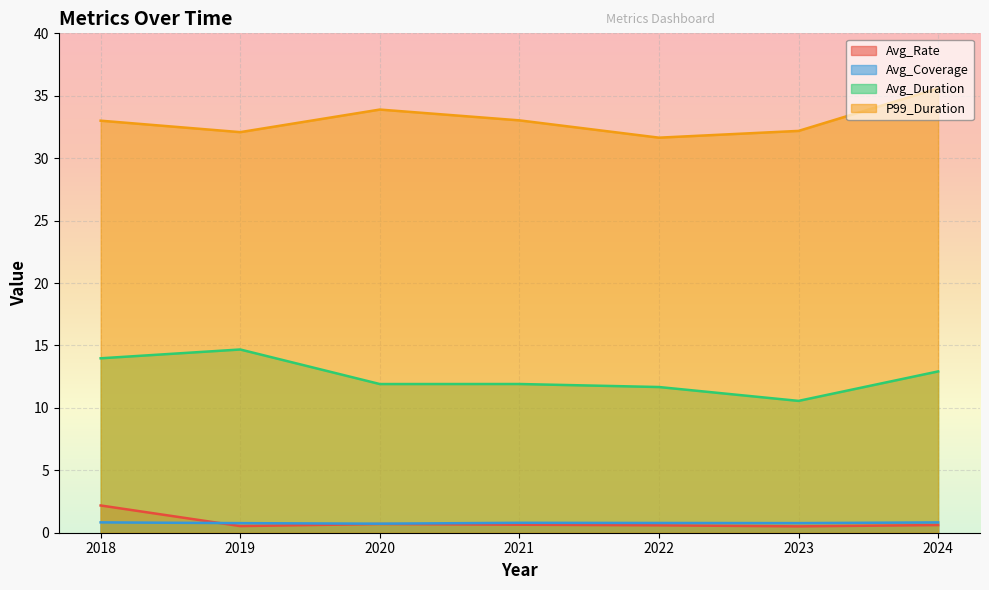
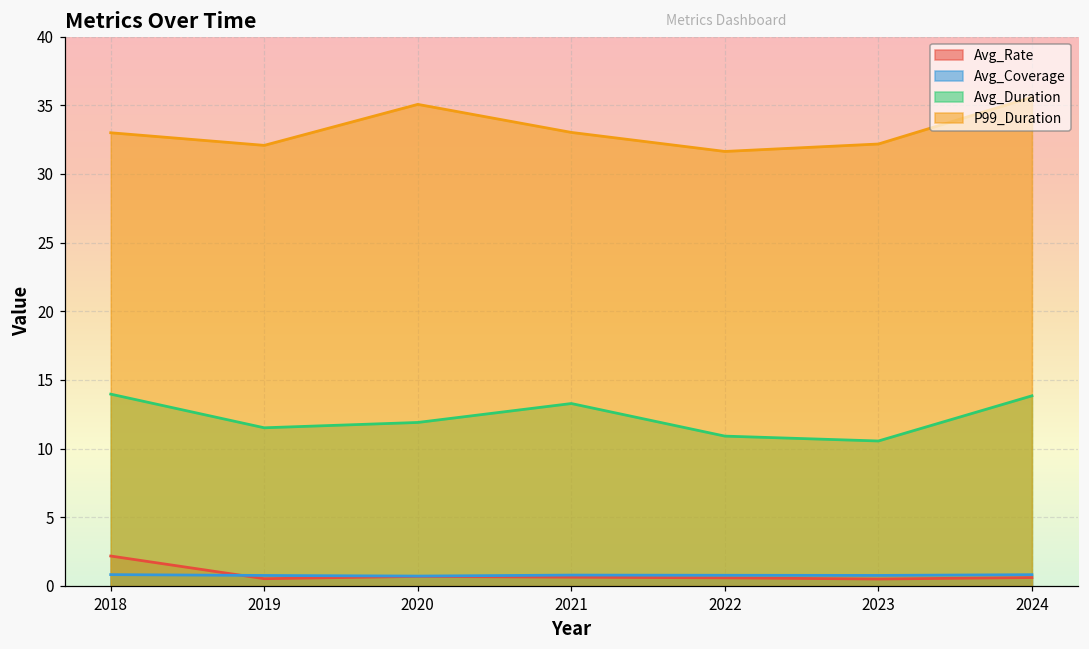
Avg_Duration, 2019: 14.7 -> 11.5
P99_Duration, 2020: 33.9 -> 35.1
Avg_Duration, 2021: 11.9 -> 13.3
Avg_Duration, 2022: 11.7 -> 10.9
Avg_Duration, 2024: 12.9 -> 13.8
